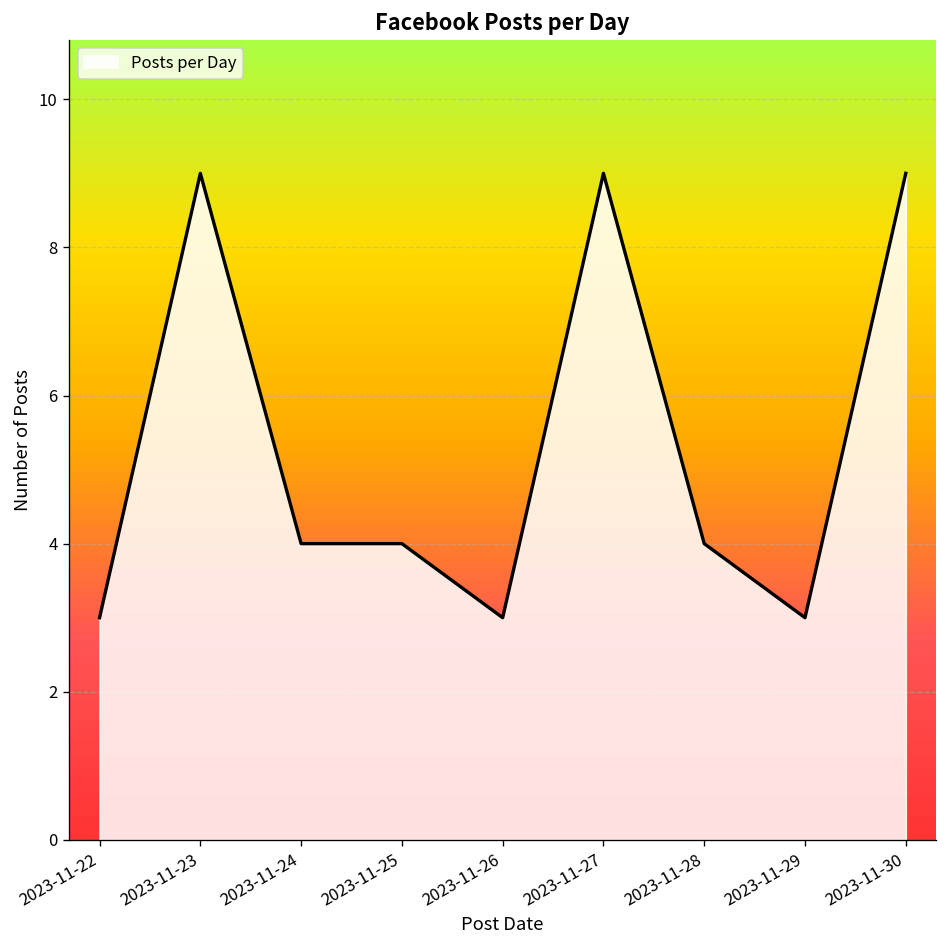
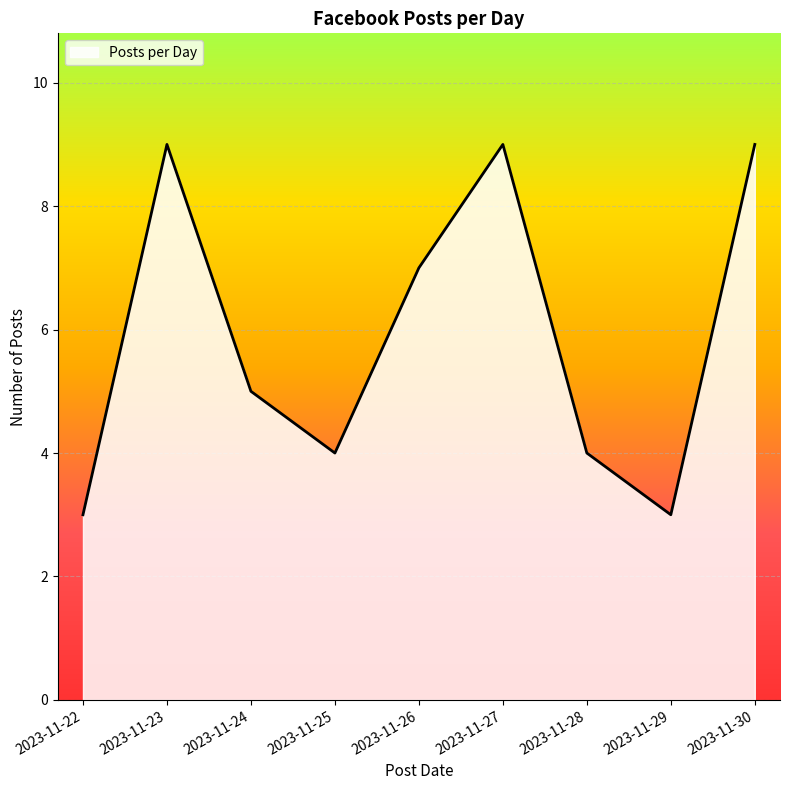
2023-11-24: 4 -> 5
2023-11-26: 3 -> 7
